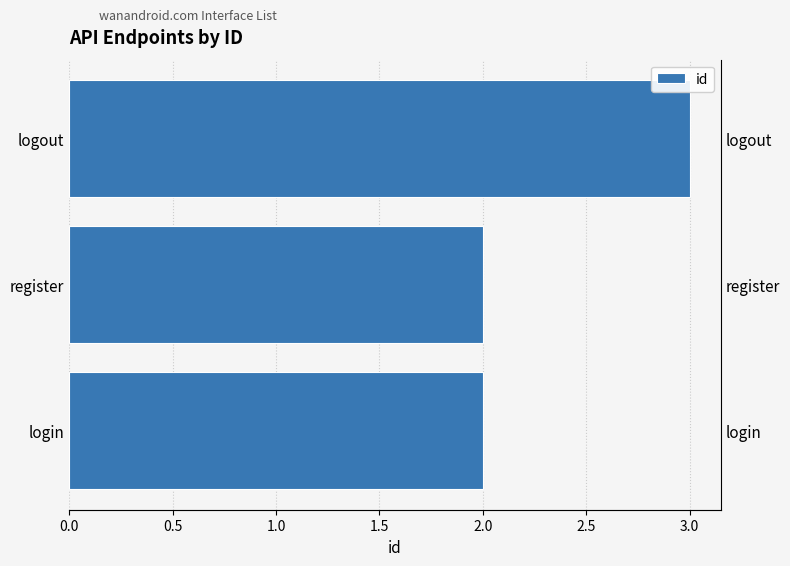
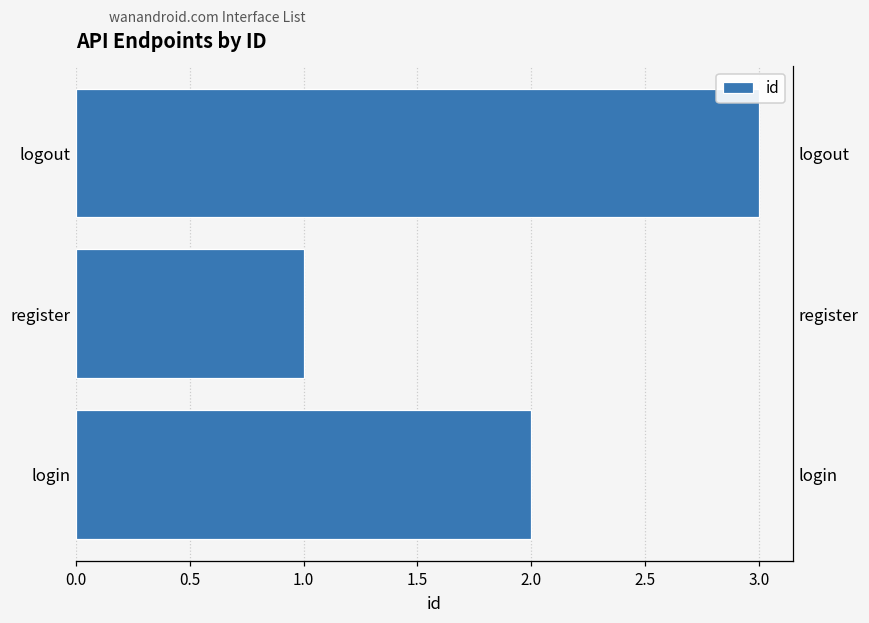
register: 2 -> 1
